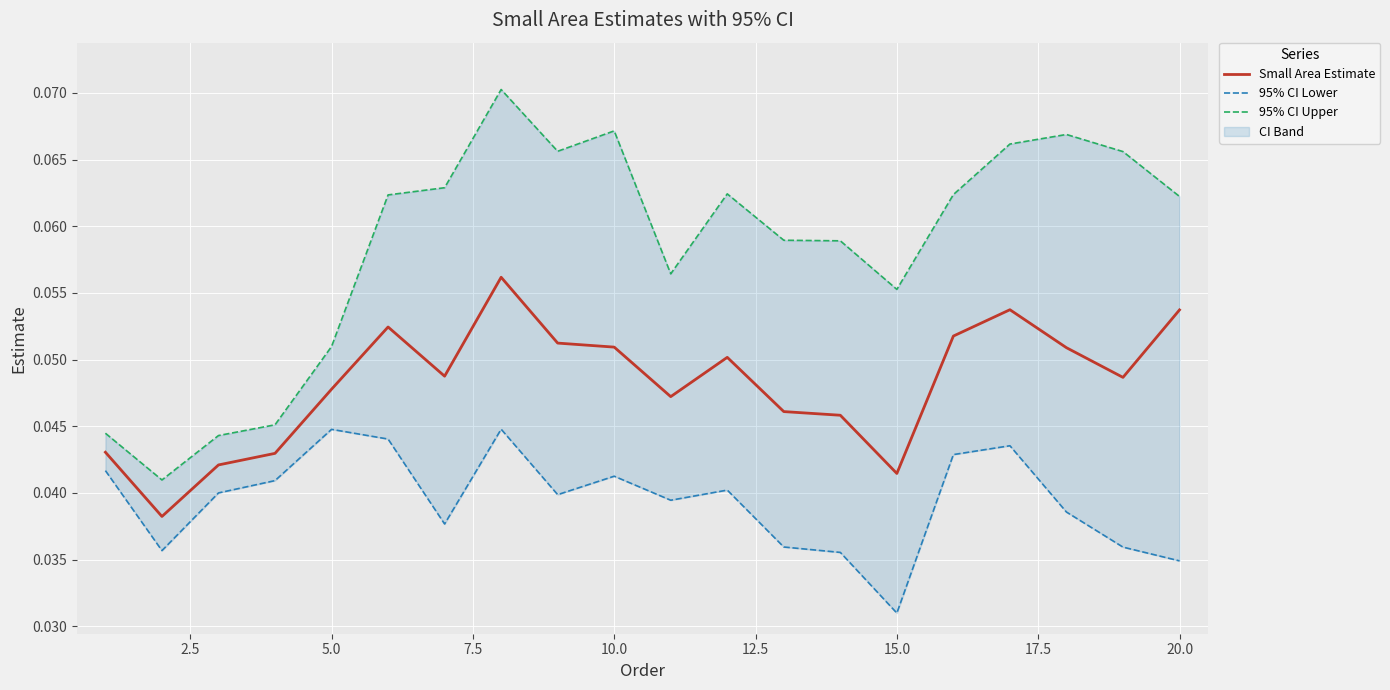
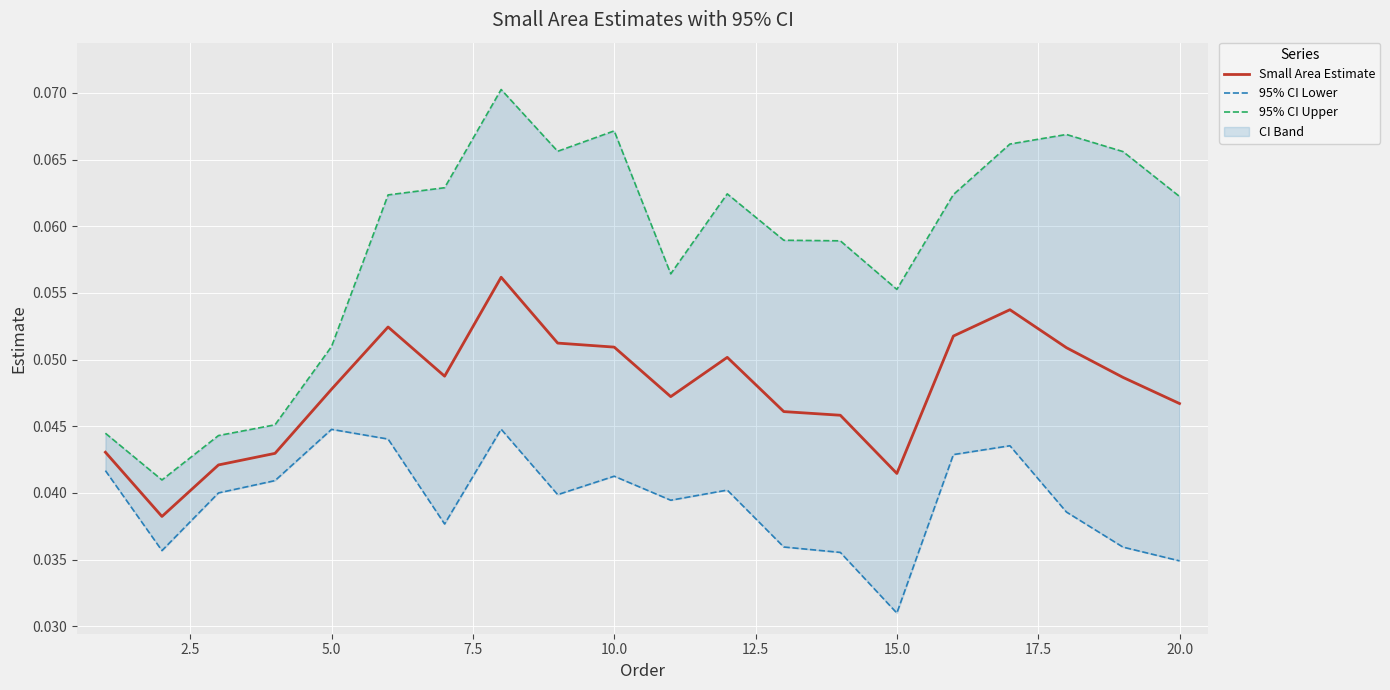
Small Area Estimate, 20.0: 0.0537 -> 0.0467
